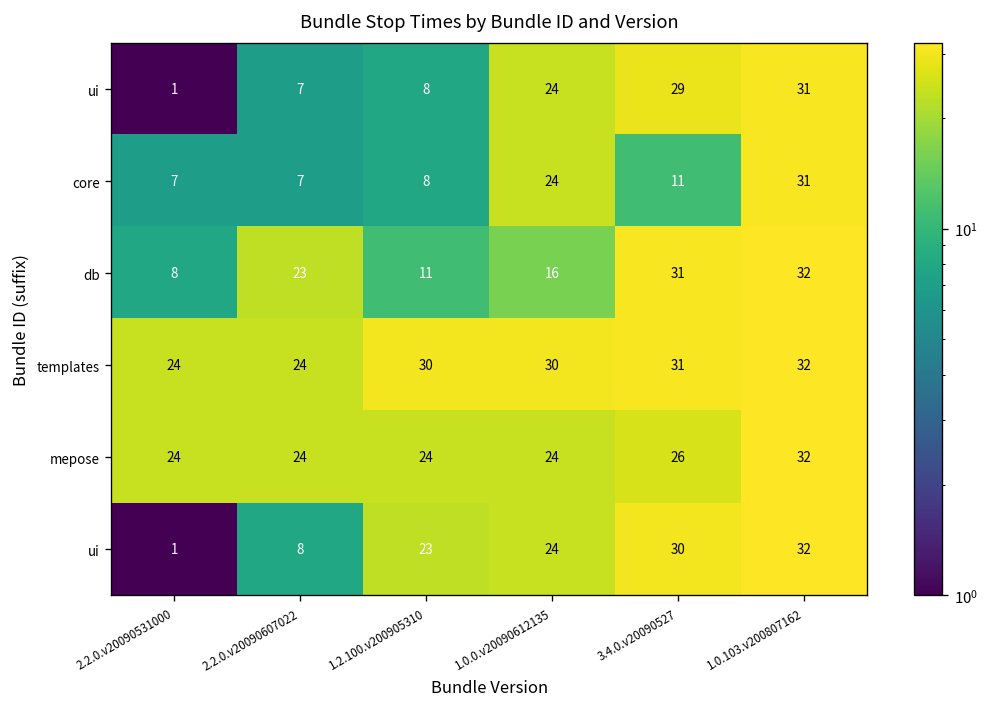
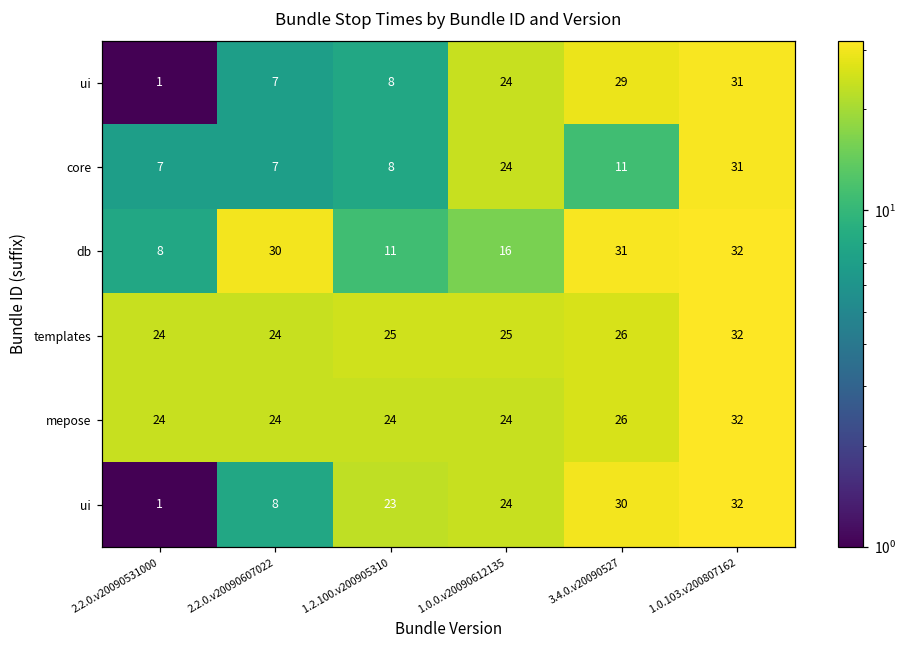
db, 2.2.0.v20090607022: 23 -> 30
templates, 1.2.100.v200905310: 30 -> 25
templates, 1.0.0.v20090612135: 30 -> 25
templates, 3.4.0.v20090527: 31 -> 26
